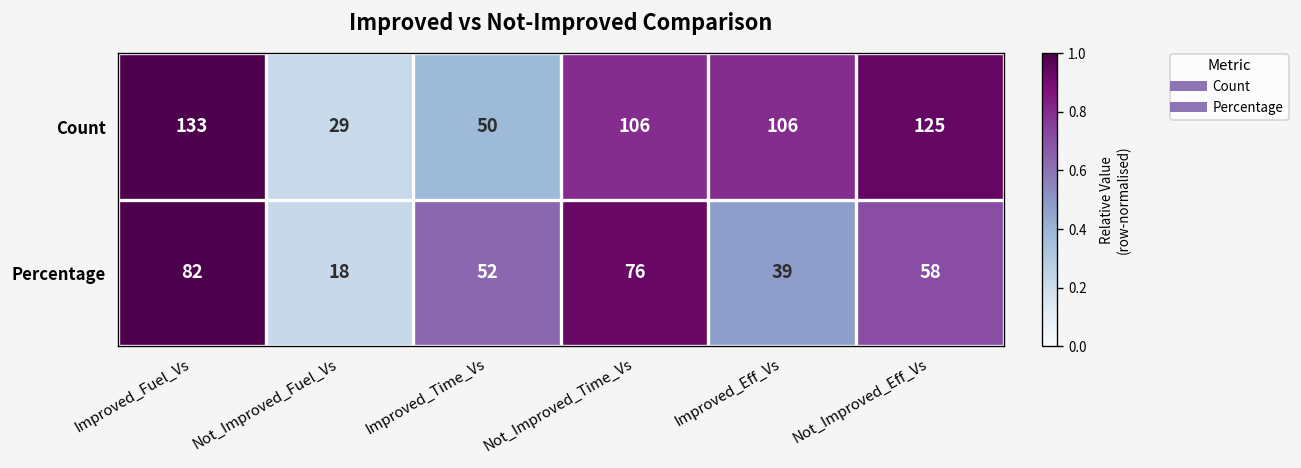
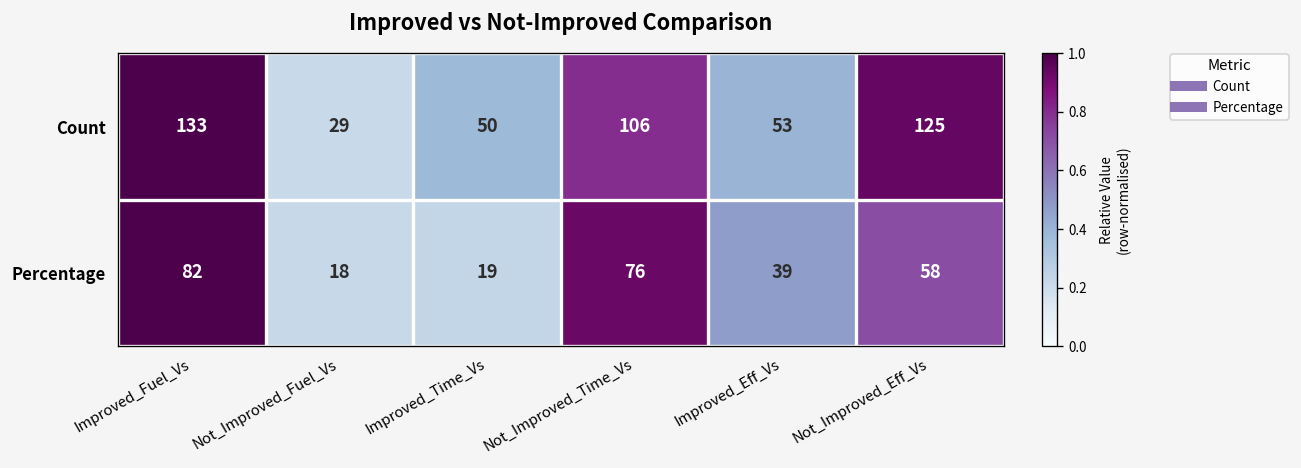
Count, Improved_Eff_Vs: 106 -> 53
Percentage, Improved_Time_Vs: 52 -> 19
